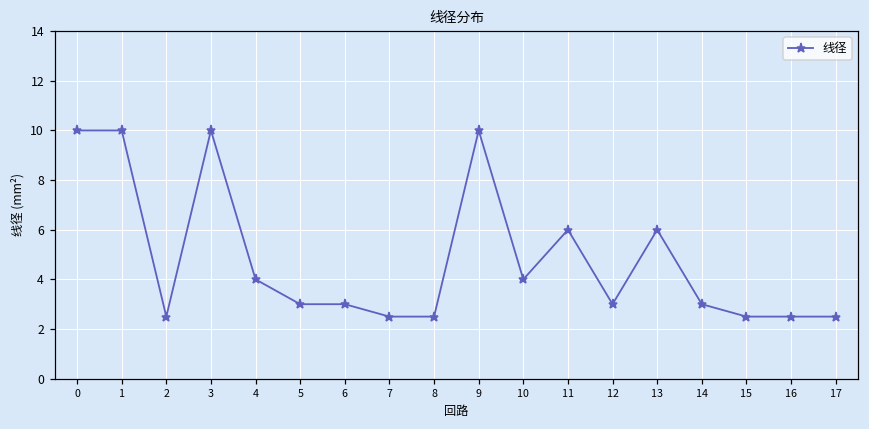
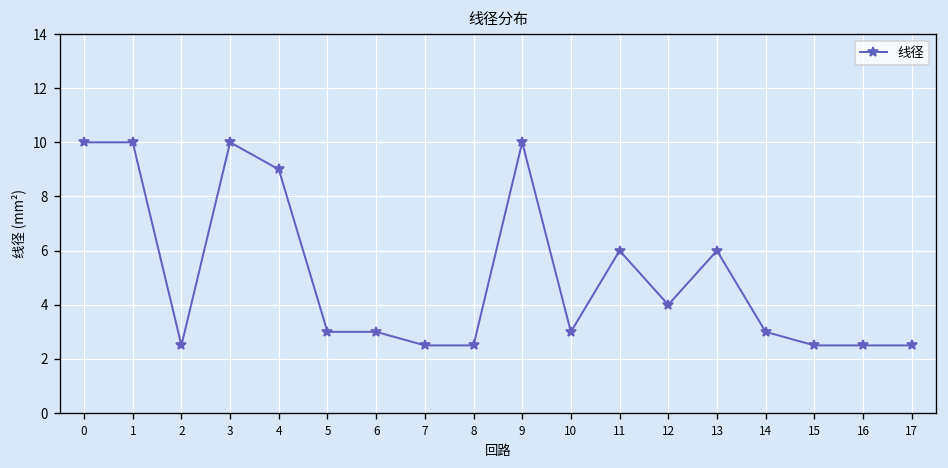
4: 4 -> 9
10: 4 -> 3
12: 3 -> 4
